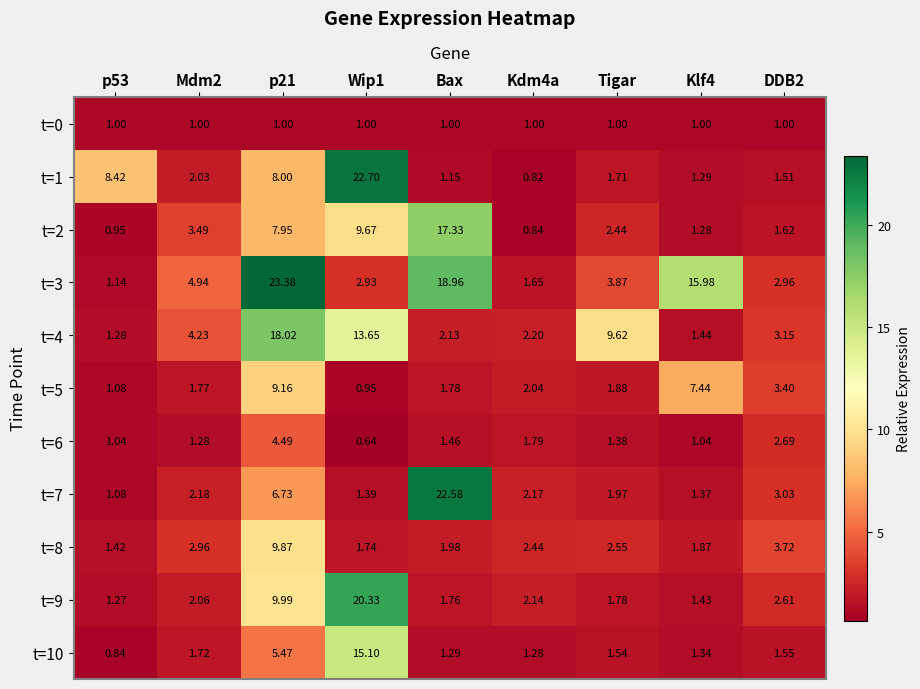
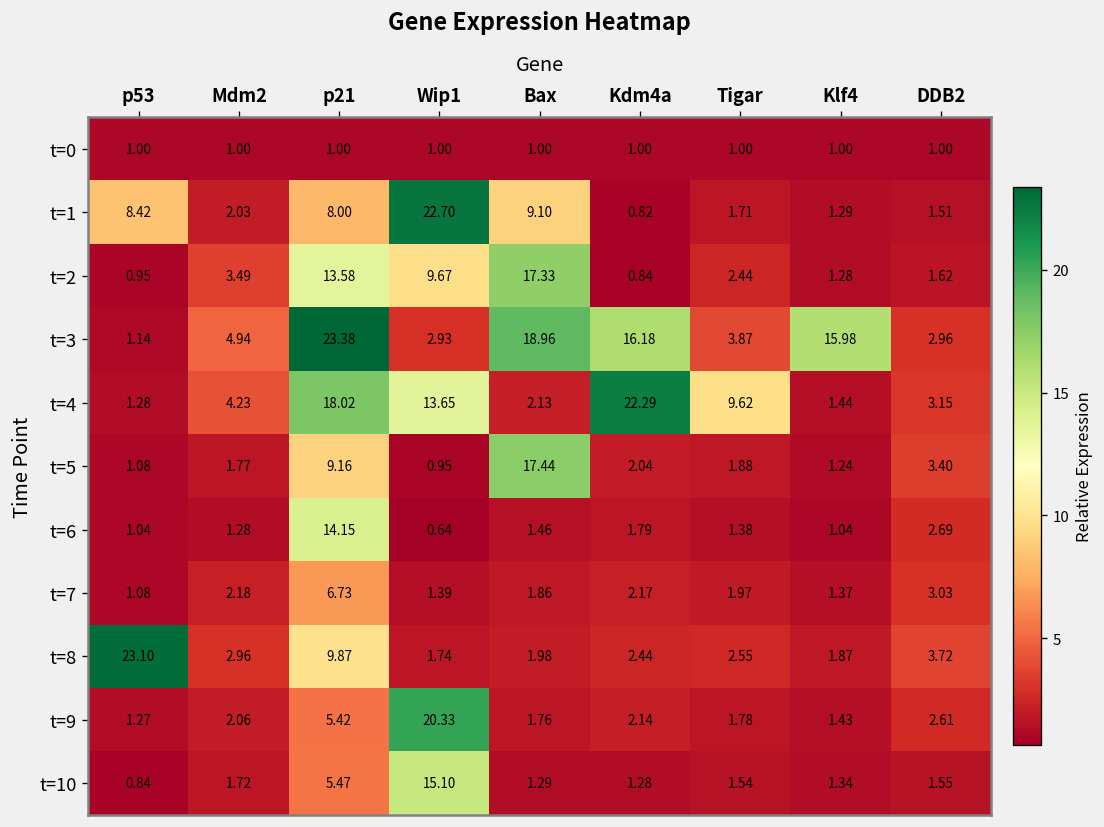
t=1, Bax: 1.15 -> 9.10
t=2, p21: 7.95 -> 13.58
t=3, Kdm4a: 1.65 -> 16.18
t=4, Kdm4a: 2.20 -> 22.29
t=5, Bax: 1.78 -> 17.44
t=5, Klf4: 7.44 -> 1.24
t=6, p21: 4.49 -> 14.15
t=7, Bax: 22.58 -> 1.86
t=8, p53: 1.42 -> 23.10
t=9, p21: 9.99 -> 5.42
